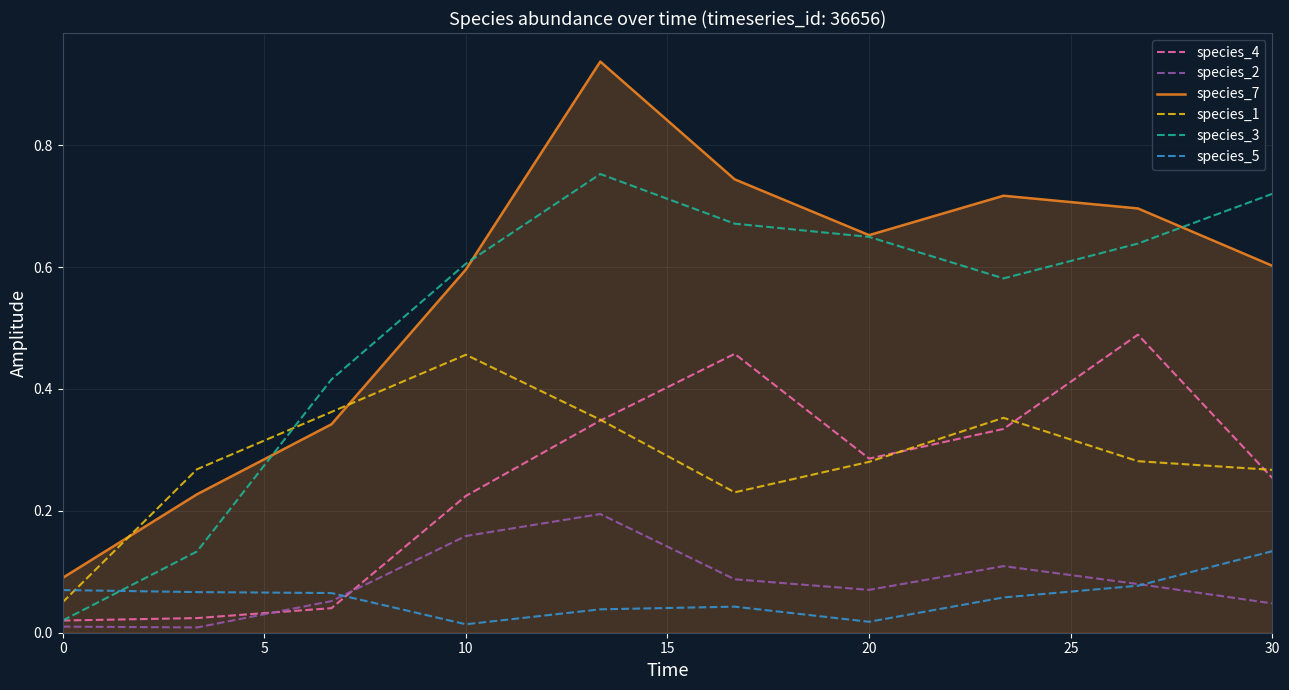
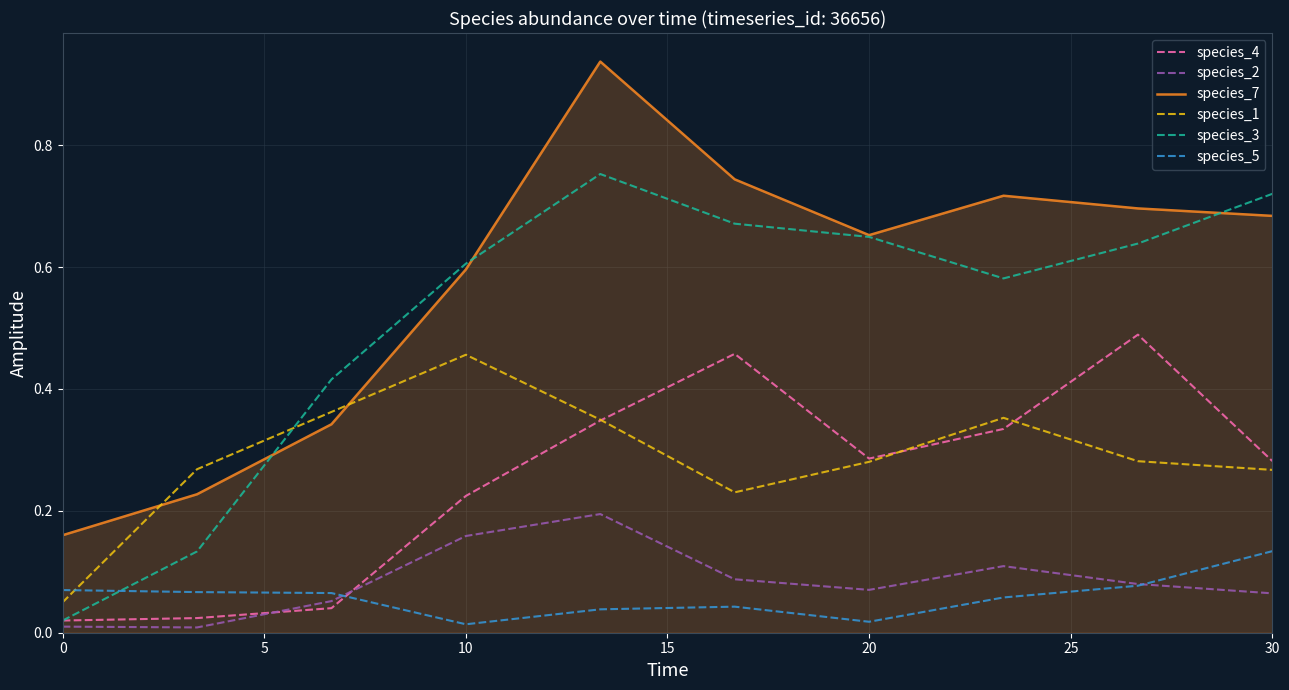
species_7, 0: 0.09 -> 0.16
species_4, 30: 0.25 -> 0.28
species_2, 30: 0.05 -> 0.06
species_7, 30: 0.60 -> 0.68
